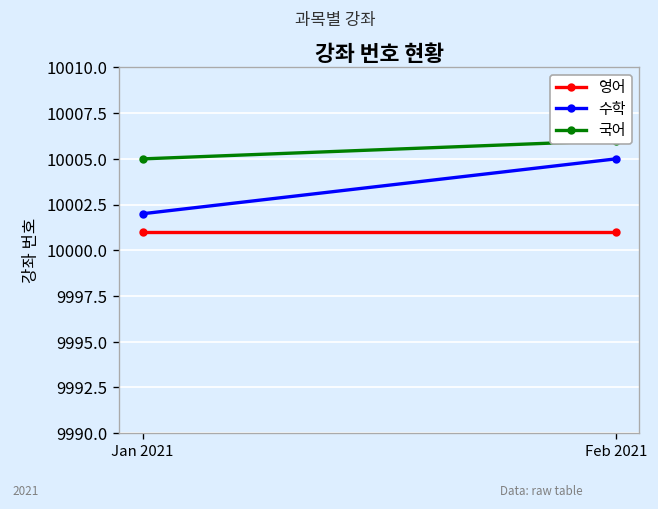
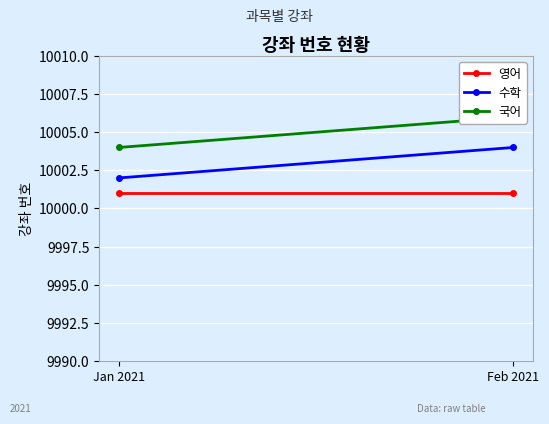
국어, Jan 2021: 10005 -> 10004
수학, Feb 2021: 10005 -> 10004
